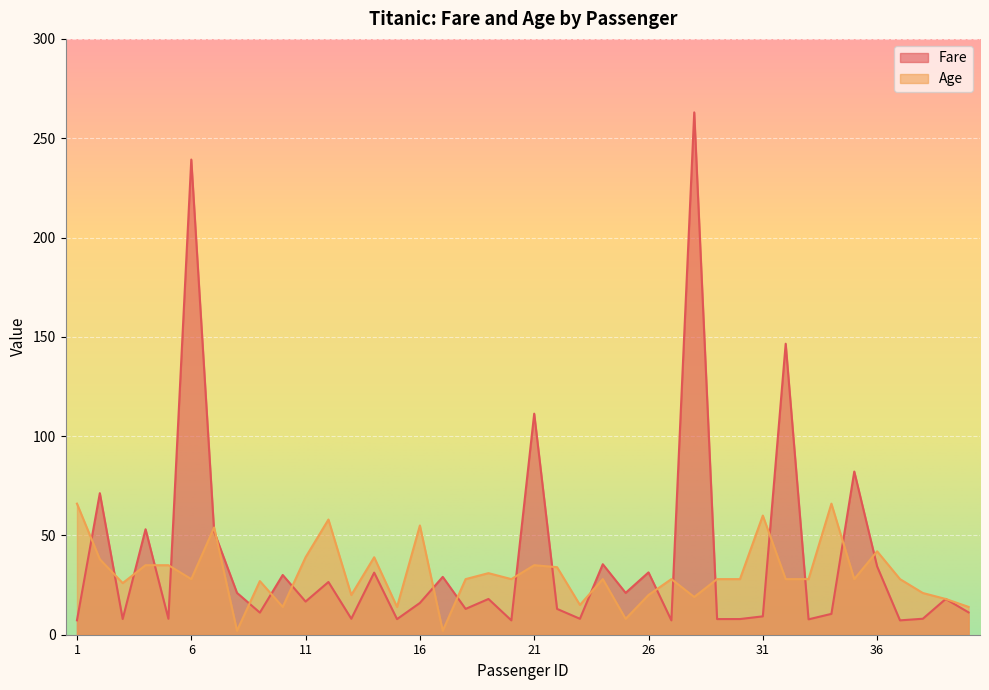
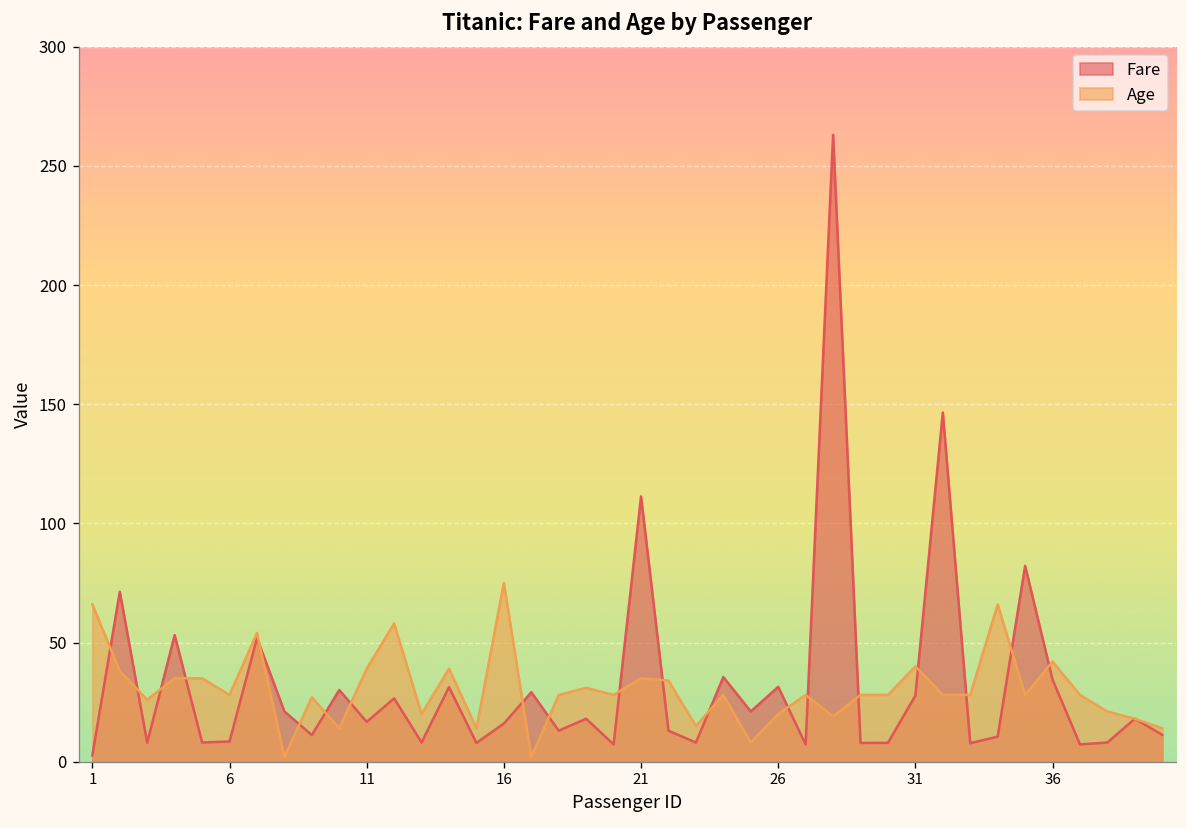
Fare, 1: 7 -> 3
Fare, 6: 239 -> 8
Age, 16: 55 -> 75
Fare, 31: 9 -> 28
Age, 31: 60 -> 40
